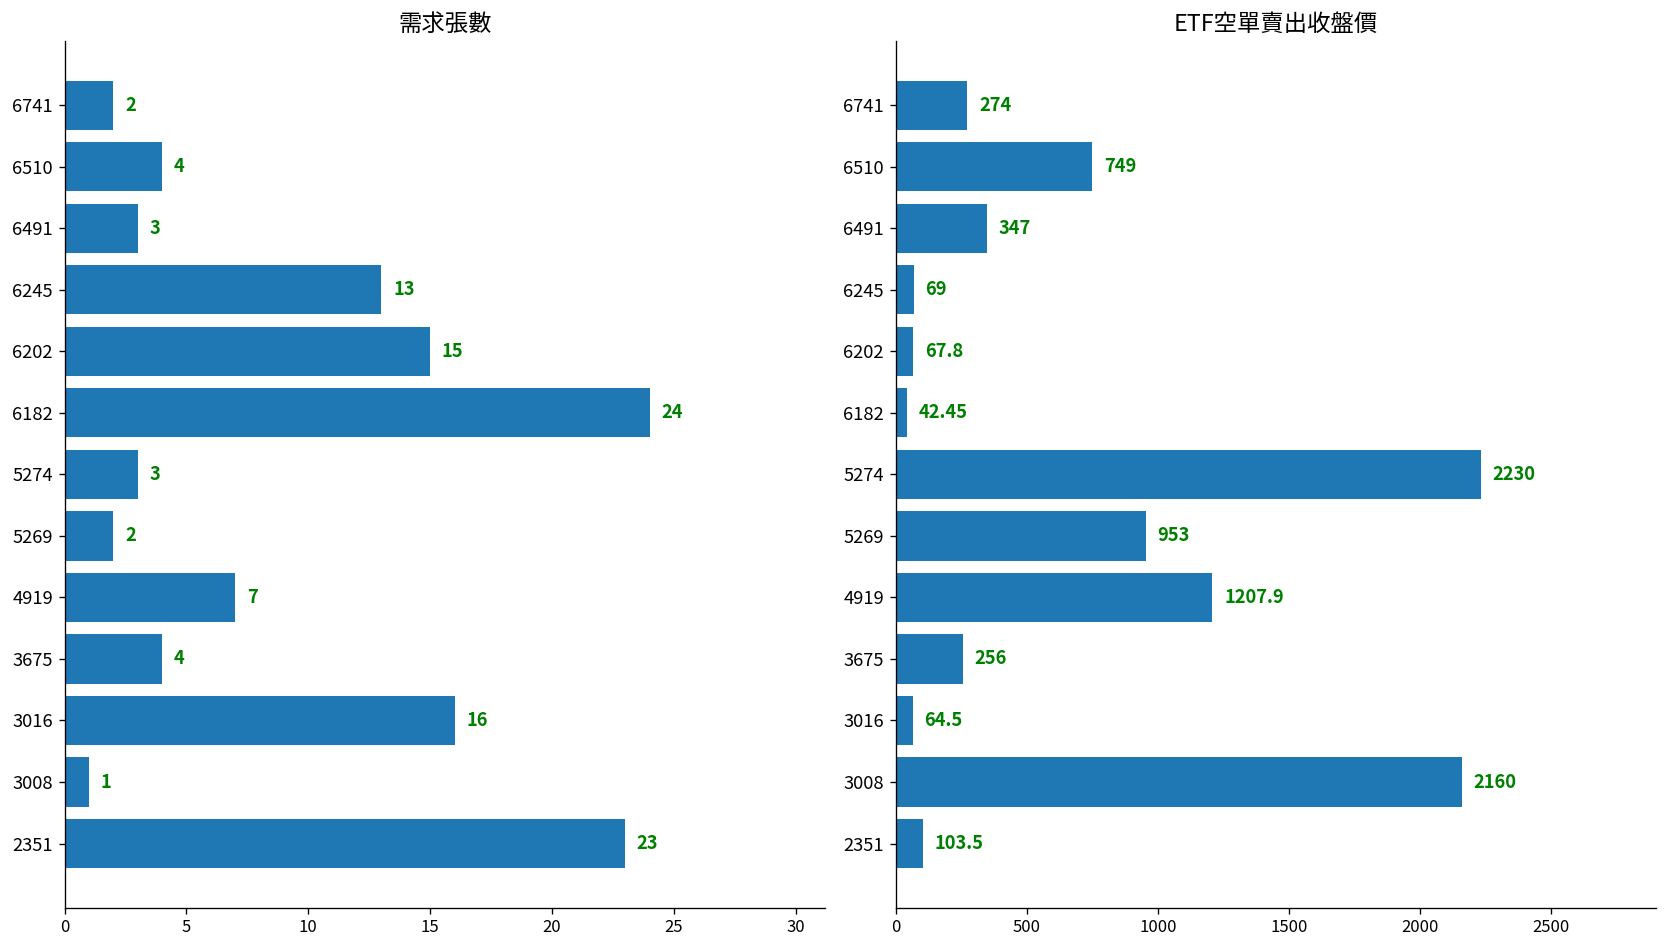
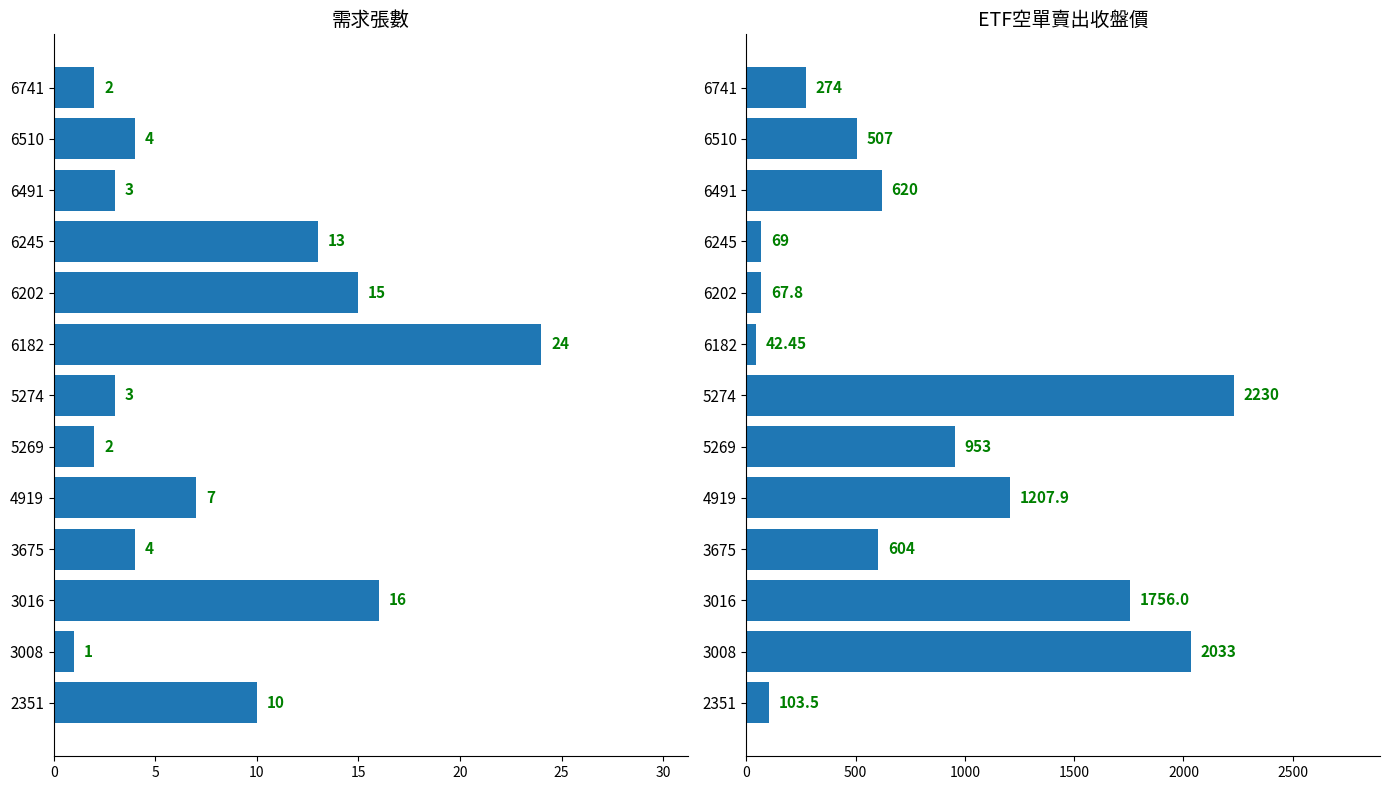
需求張數, 2351: 23 -> 10
ETF空單賣出收盤價, 6510: 749 -> 507
ETF空單賣出收盤價, 6491: 347 -> 620
ETF空單賣出收盤價, 3675: 256 -> 604
ETF空單賣出收盤價, 3016: 64.5 -> 1756.0
ETF空單賣出收盤價, 3008: 2160 -> 2033
